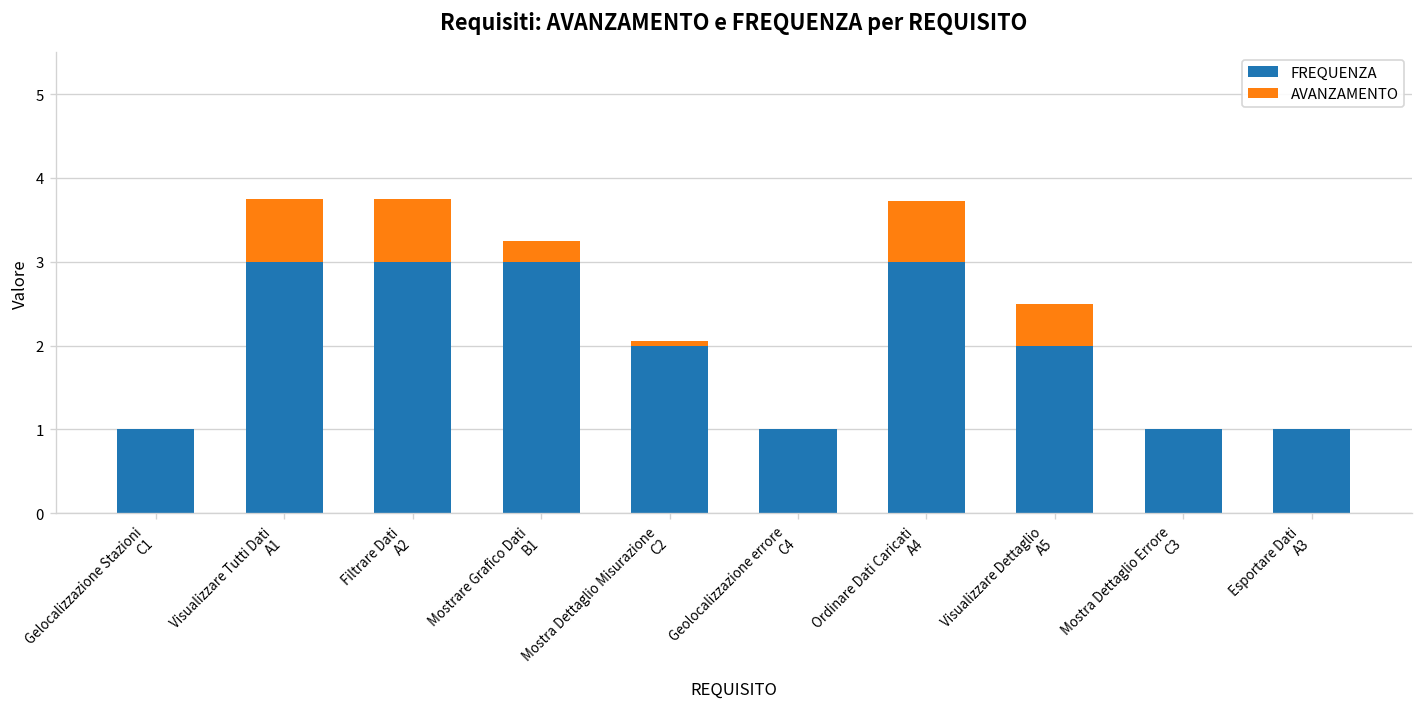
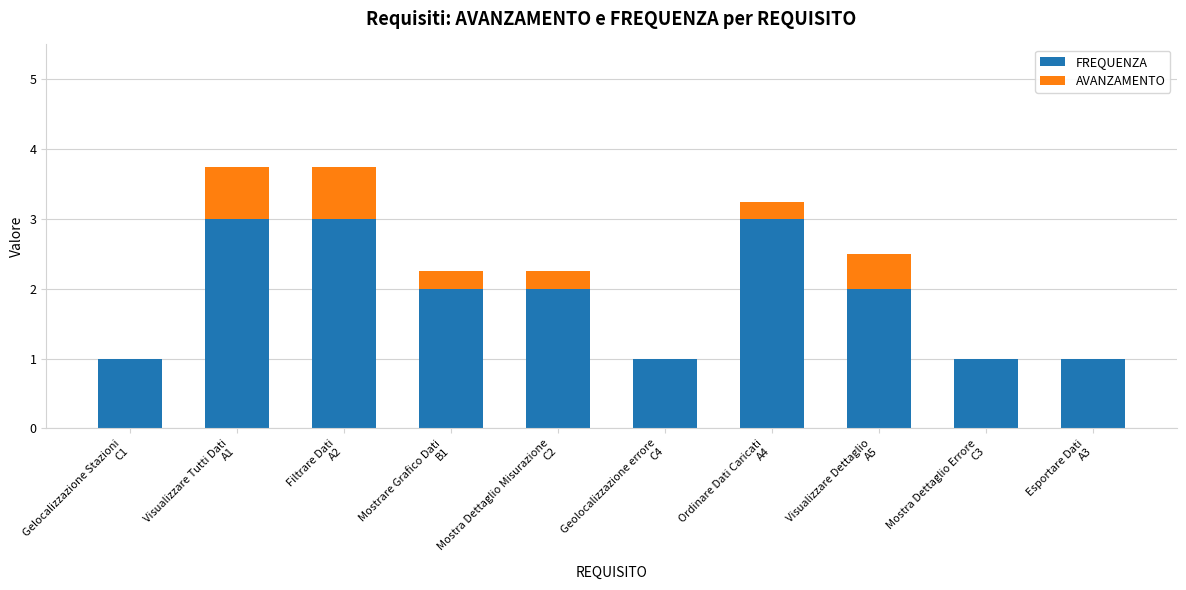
FREQUENZA, Mostrare Grafico Dati B1: 3 -> 2
AVANZAMENTO, Mostra Dettaglio Misurazione C2: 0.1 -> 0.3
AVANZAMENTO, Ordinare Dati Caricati A4: 0.7 -> 0.3
